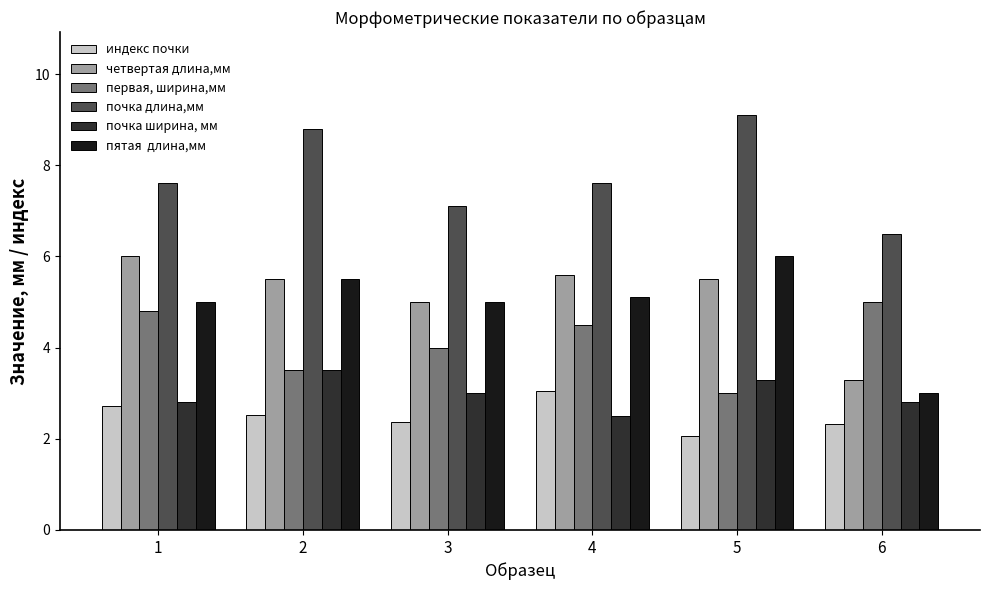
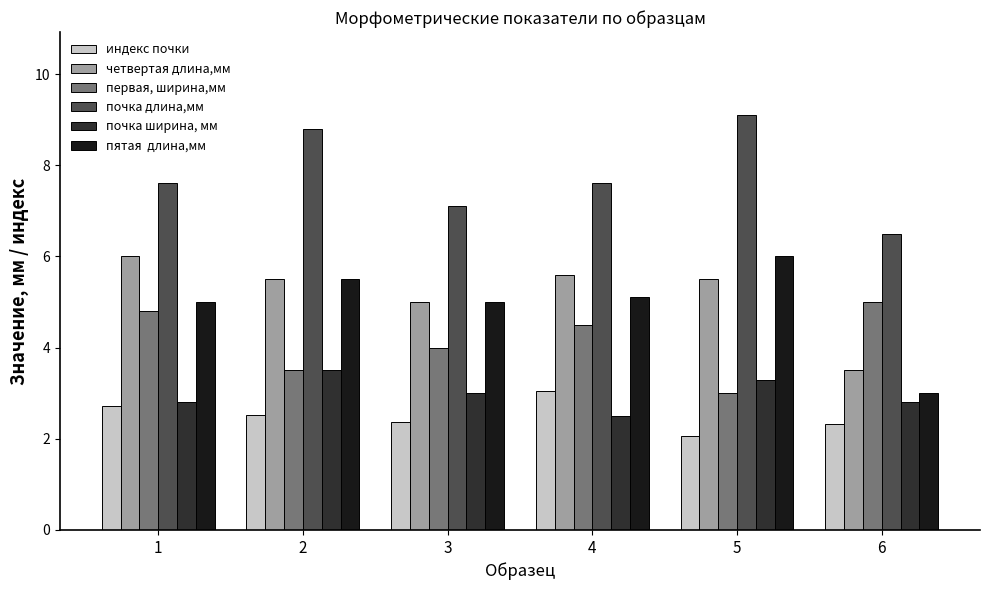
четвертая длина,мм, 6: 3.3 -> 3.5
